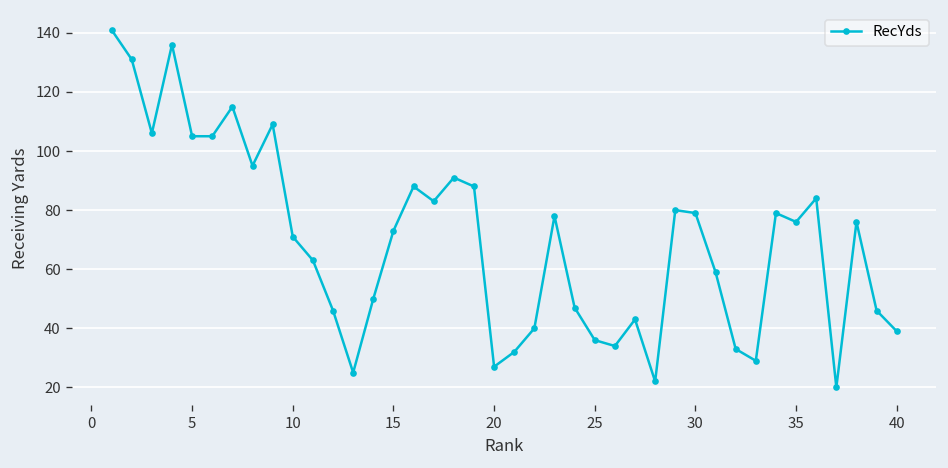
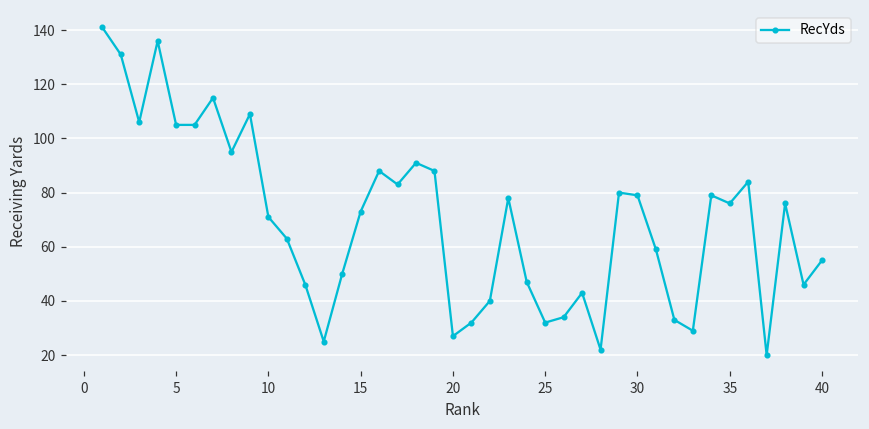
25: 36 -> 32
40: 39 -> 55
